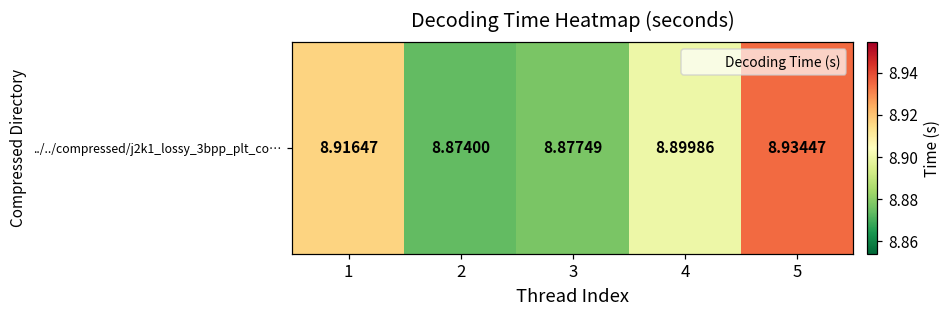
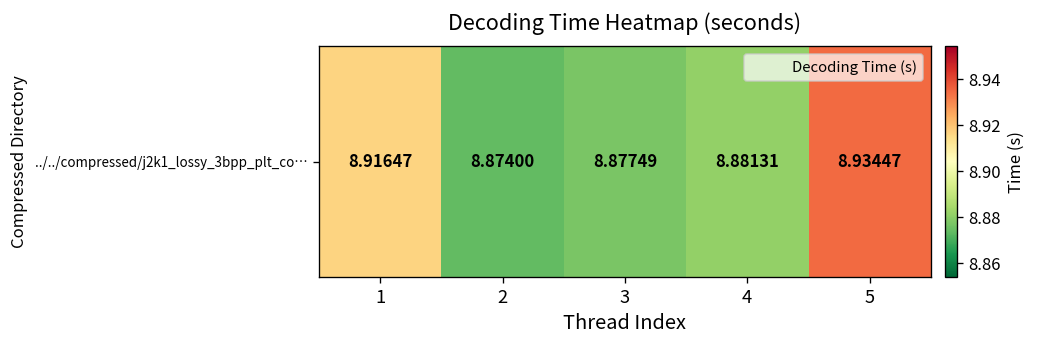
../../compressed/j2k1_lossy_3bpp_plt_co…, 4: 8.89986 -> 8.88131
